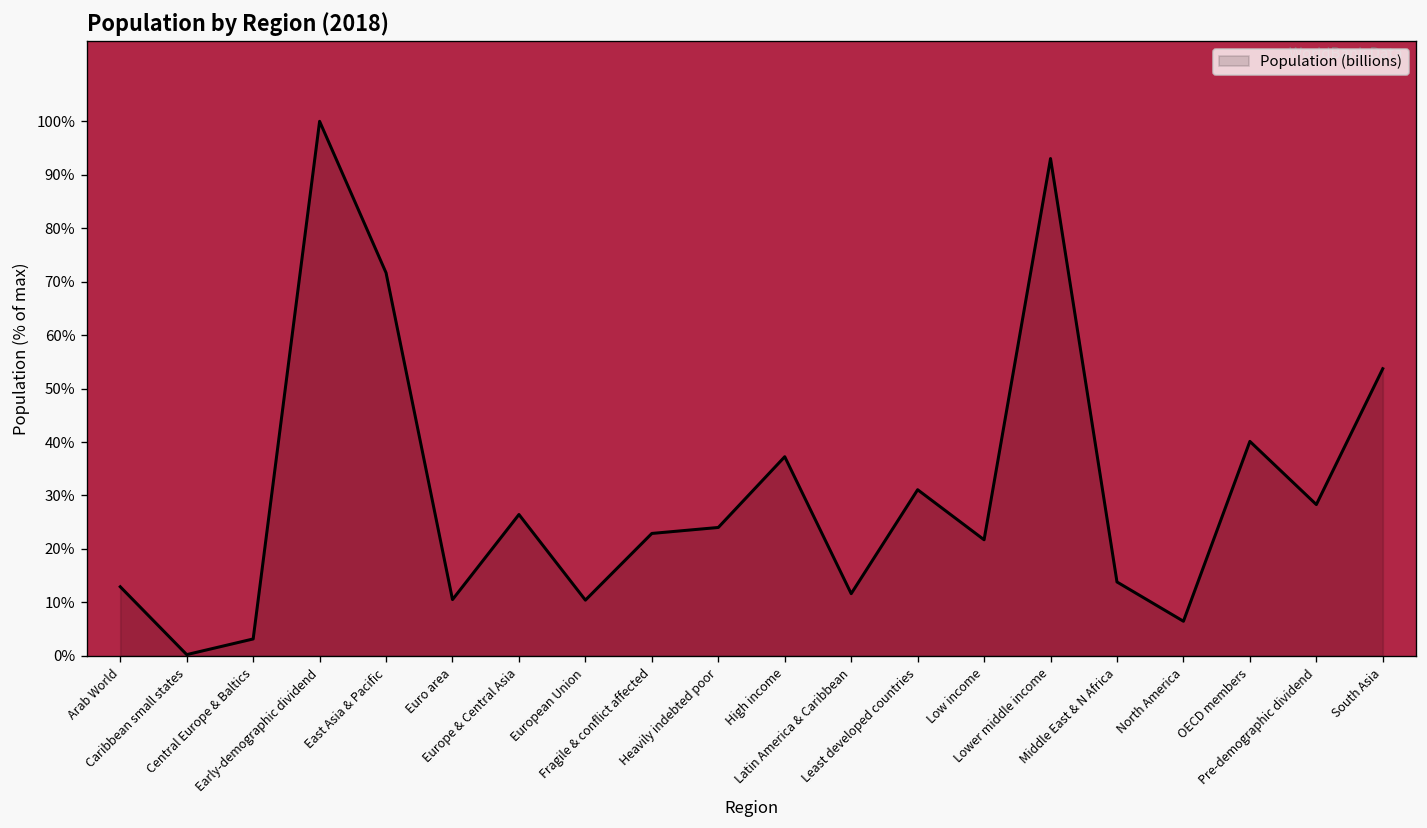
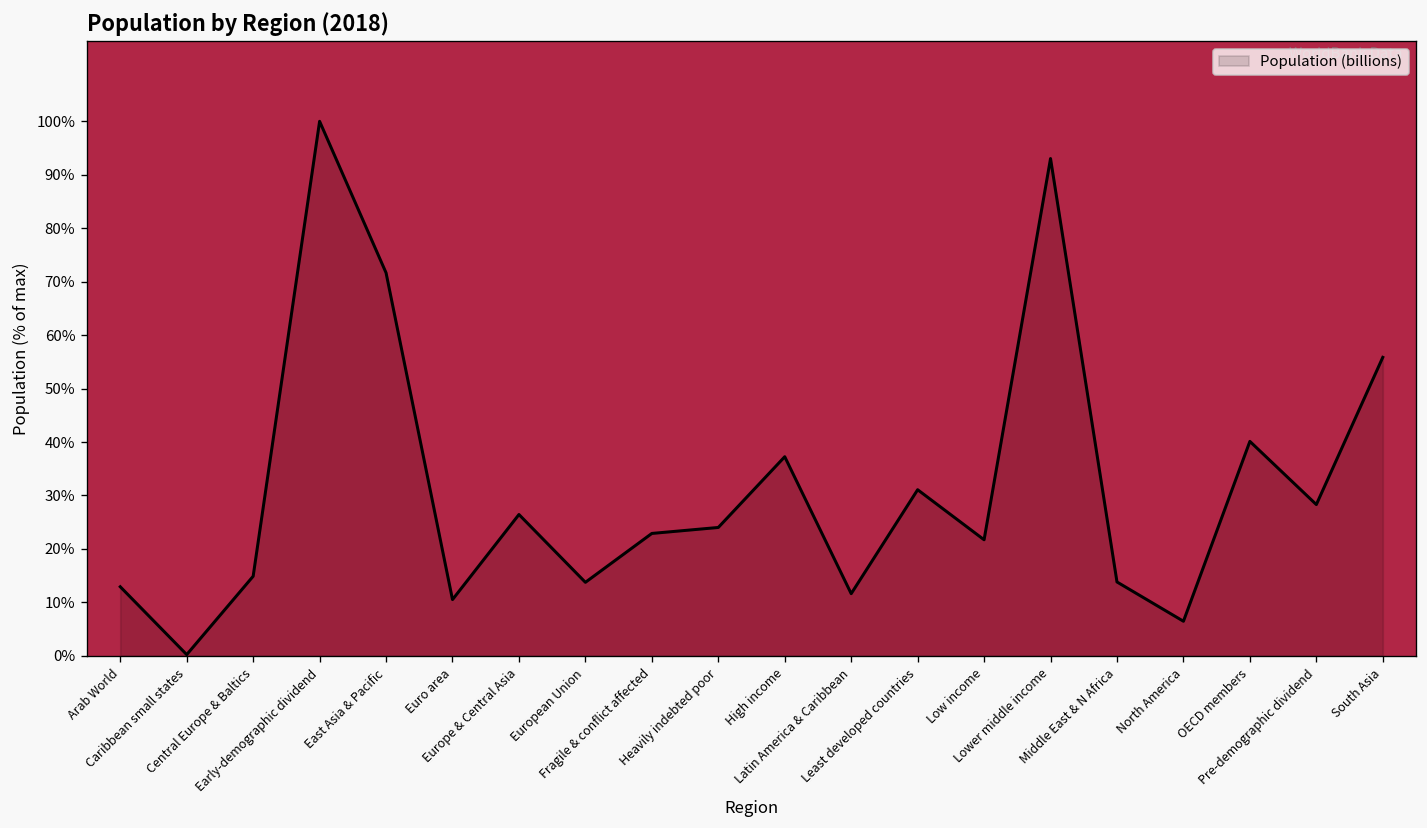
Central Europe & Baltics: 3% -> 15%
European Union: 10% -> 14%
South Asia: 54% -> 56%
